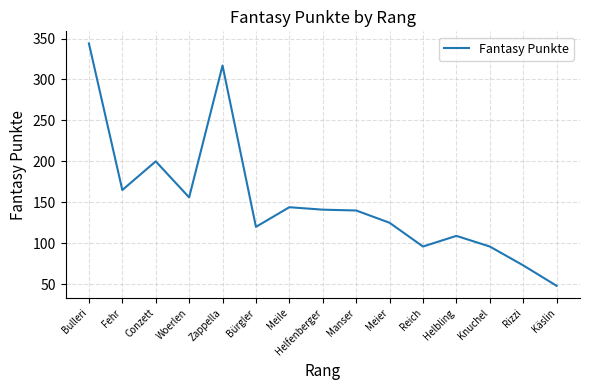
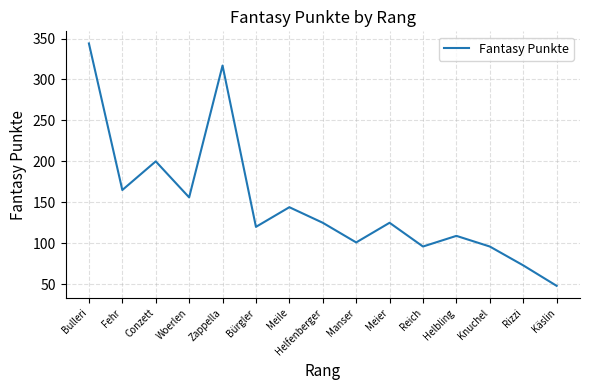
Helfenberger: 140 -> 130
Manser: 140 -> 100
